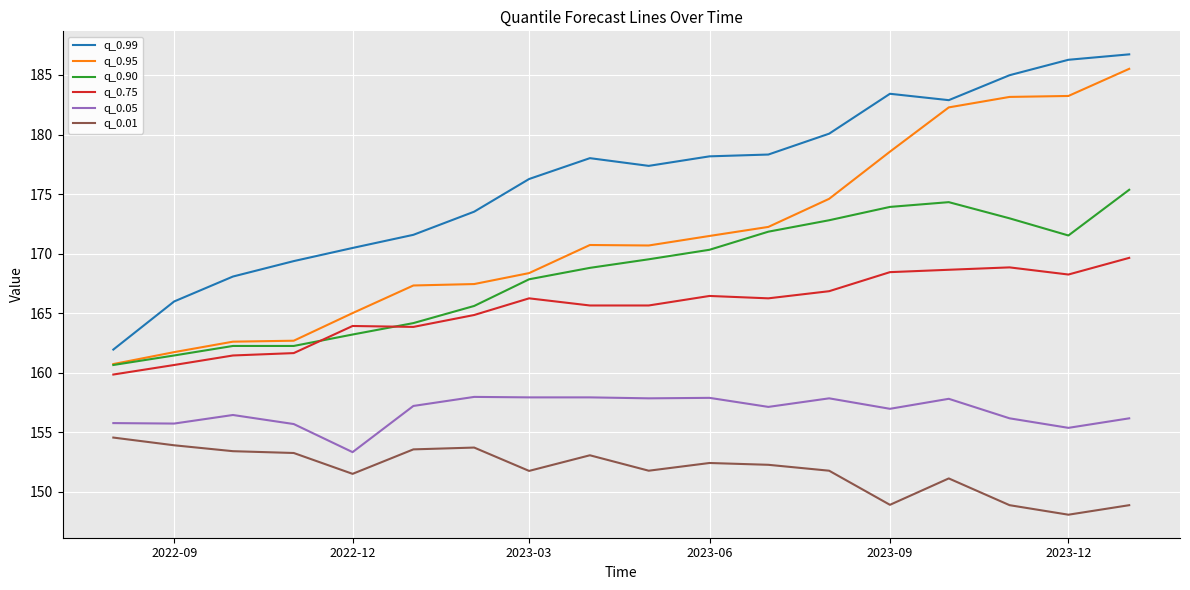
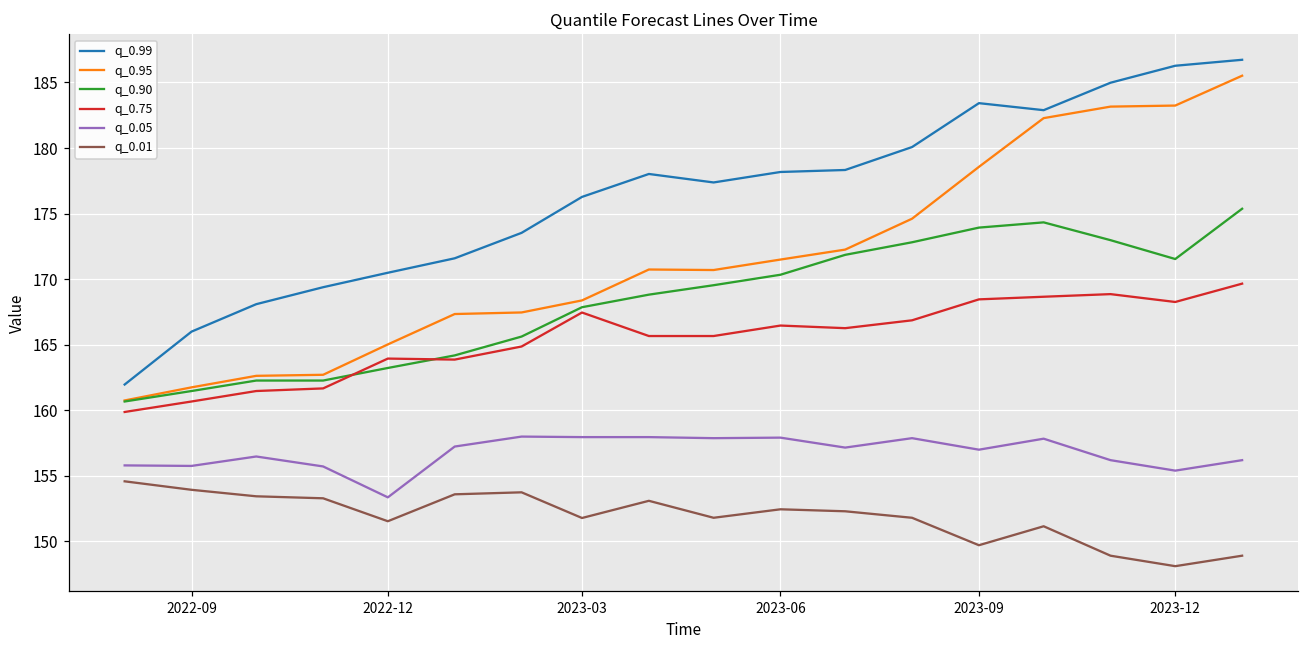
q_0.75, 2023-03: 166.3 -> 167.4
q_0.01, 2023-09: 148.9 -> 149.7
